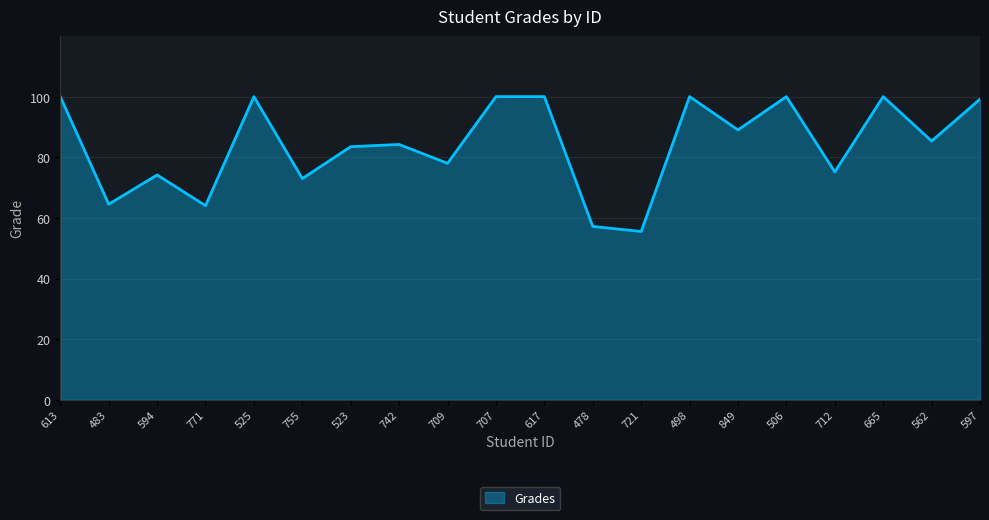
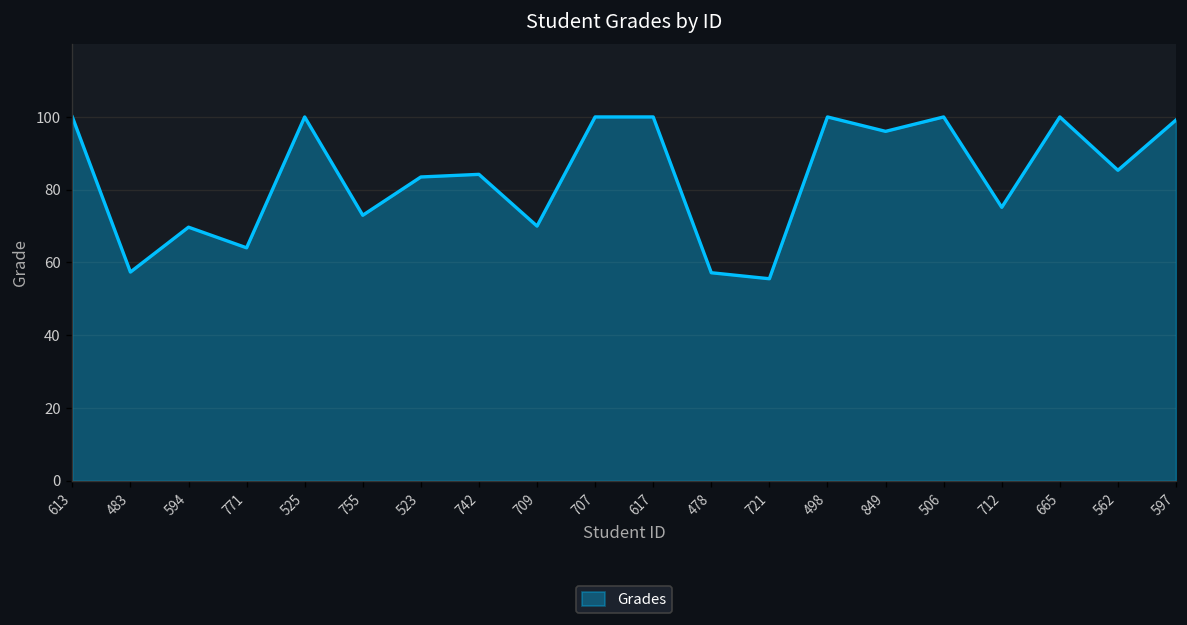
483: 65 -> 57
594: 74 -> 70
709: 78 -> 70
849: 89 -> 96
